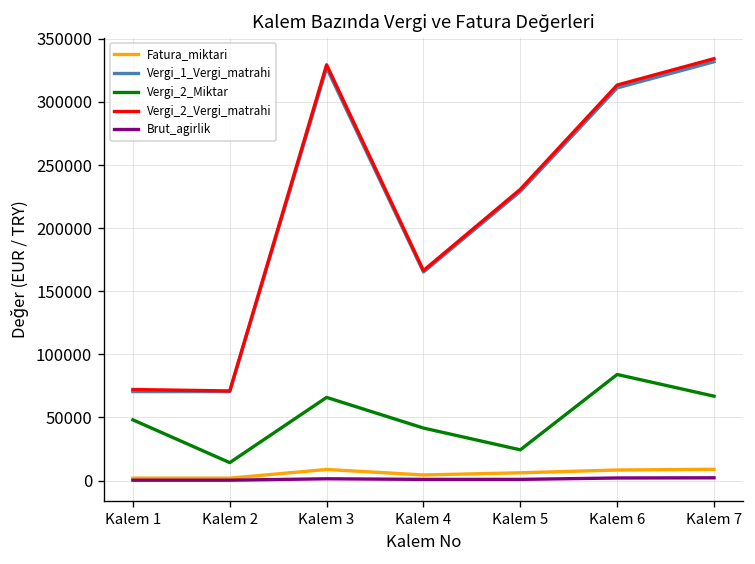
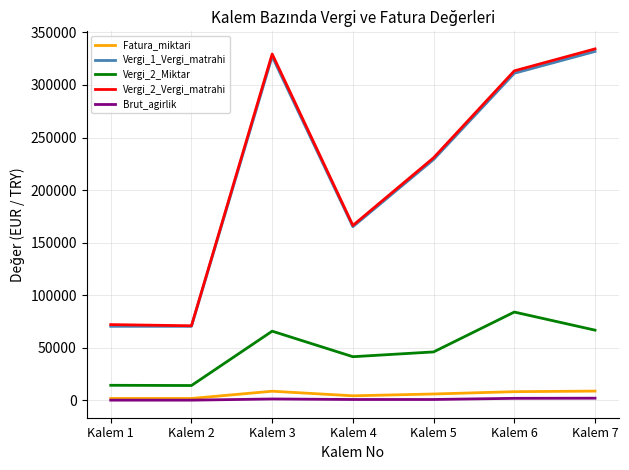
Vergi_2_Miktar, Kalem 1: 48000 -> 14000
Vergi_2_Miktar, Kalem 5: 24000 -> 46000
